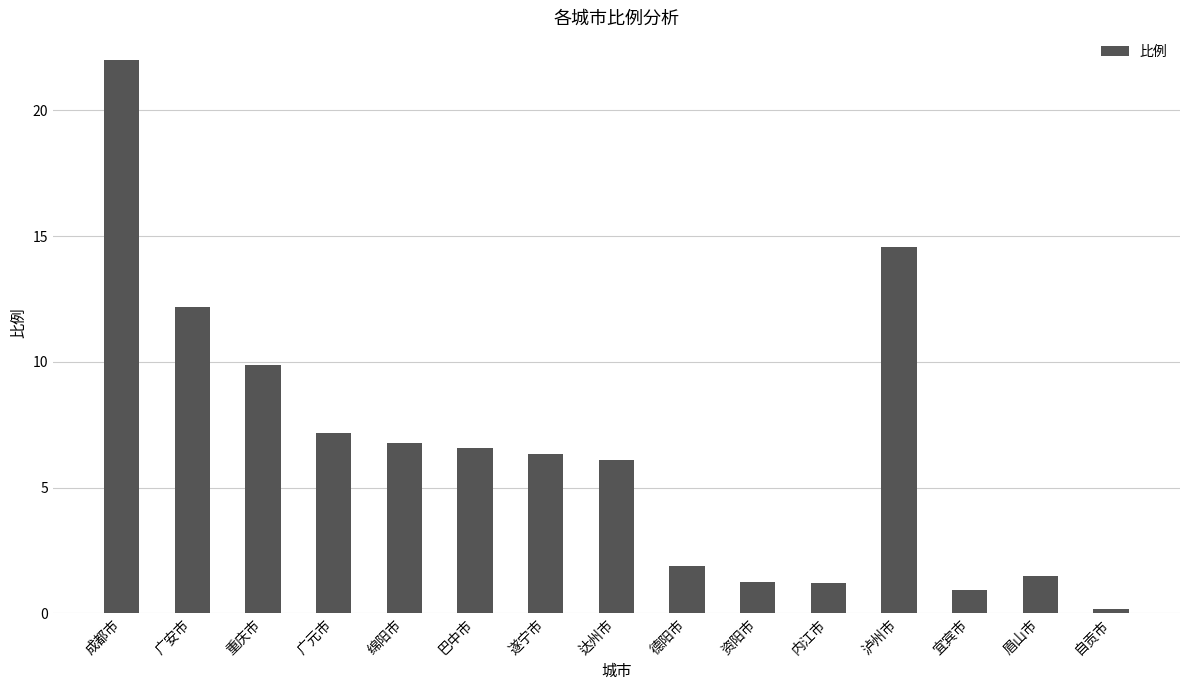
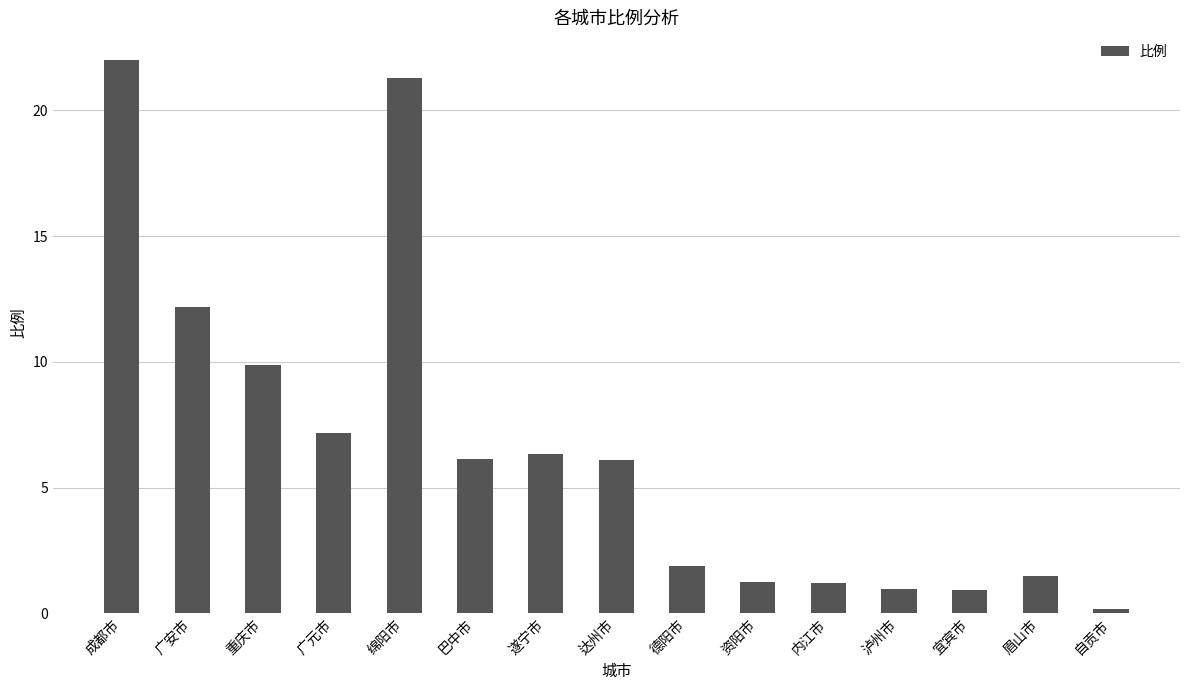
绵阳市: 6.8 -> 21.3
巴中市: 6.6 -> 6.1
泸州市: 14.6 -> 1.0
